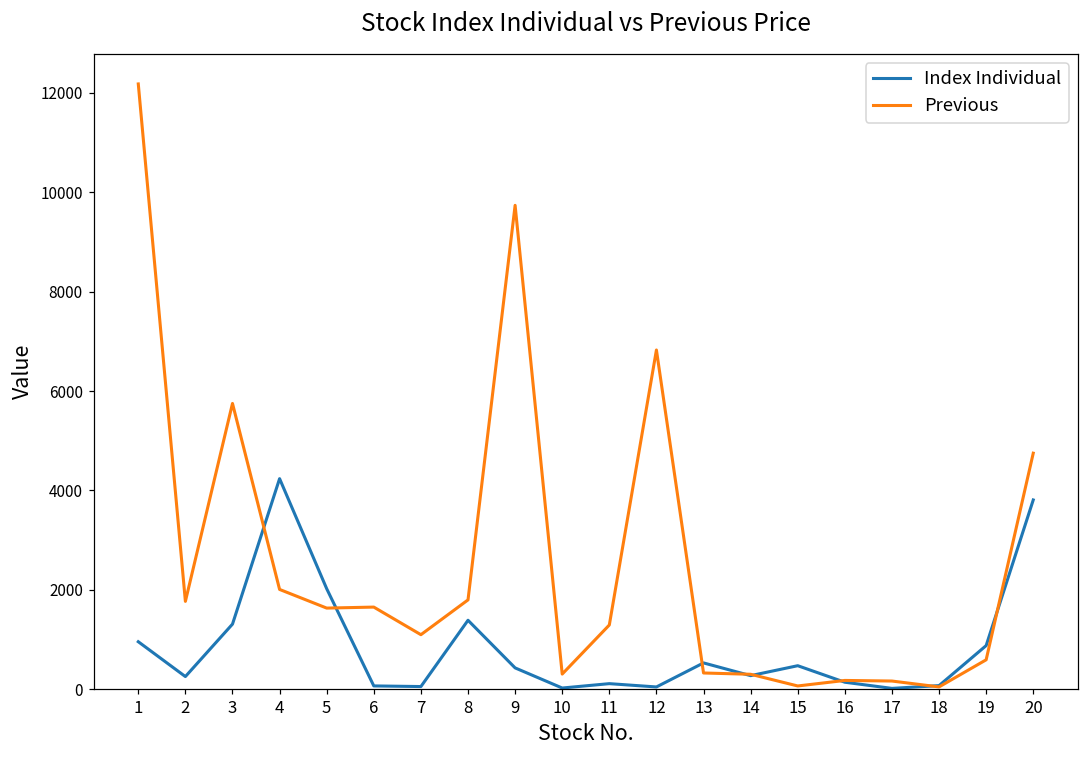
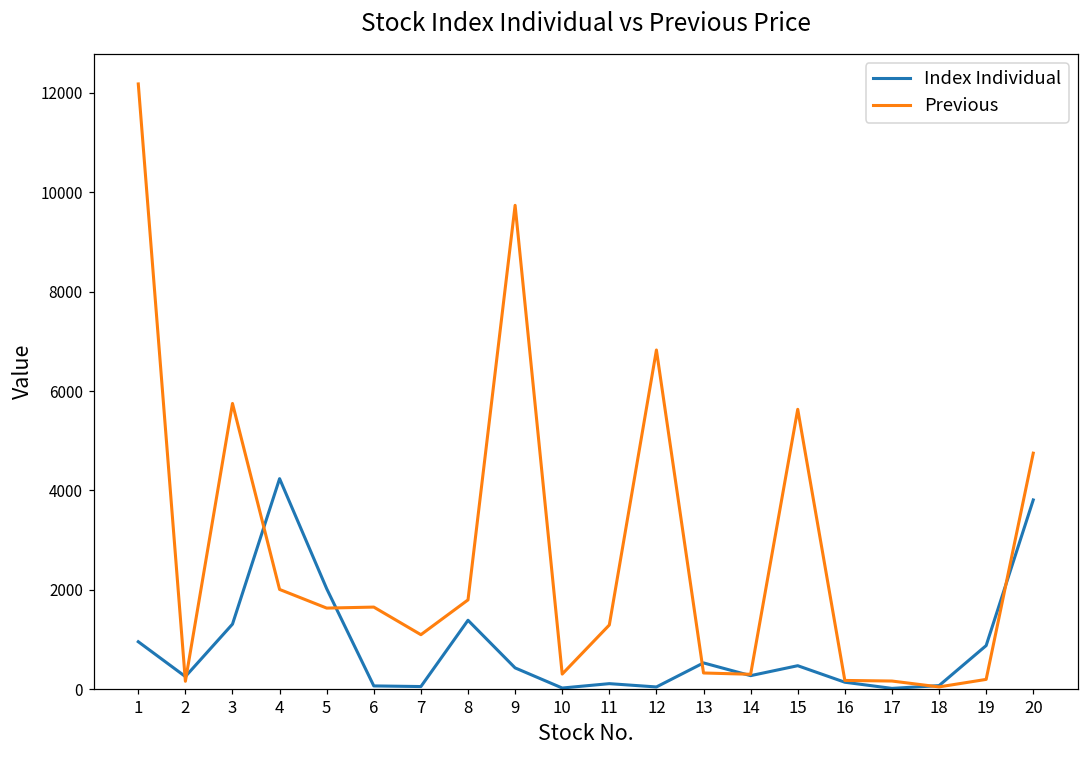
Previous, 2: 1800 -> 200
Previous, 15: 100 -> 5600
Previous, 19: 600 -> 200
